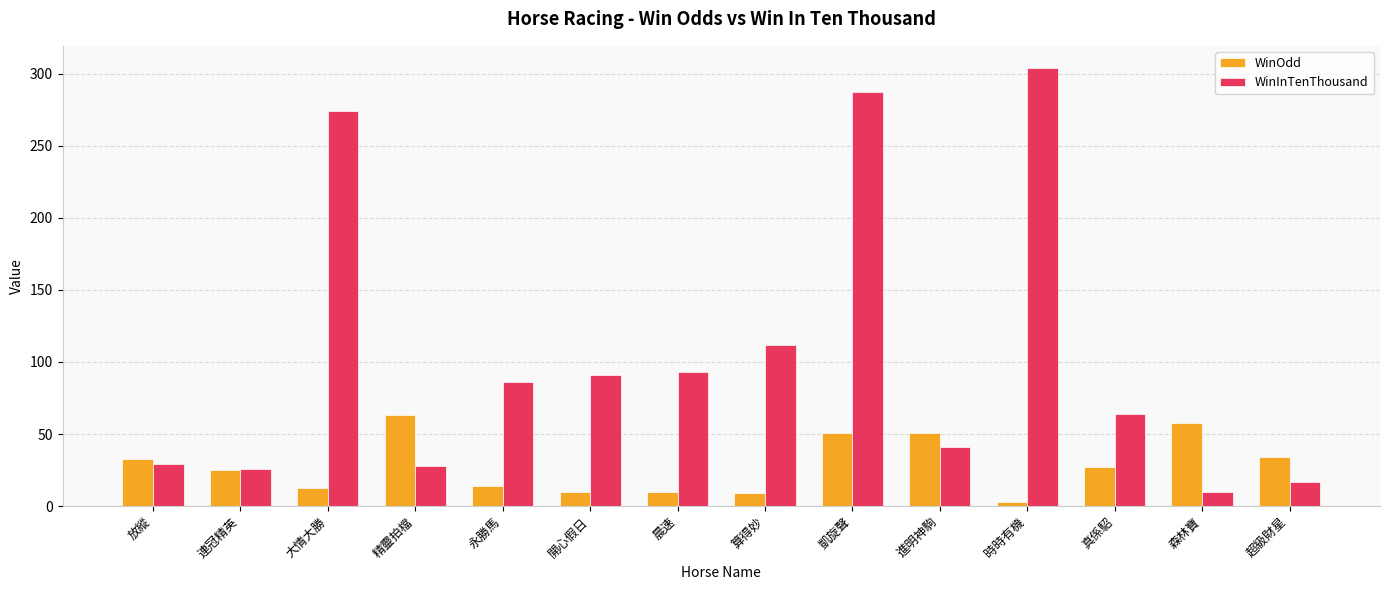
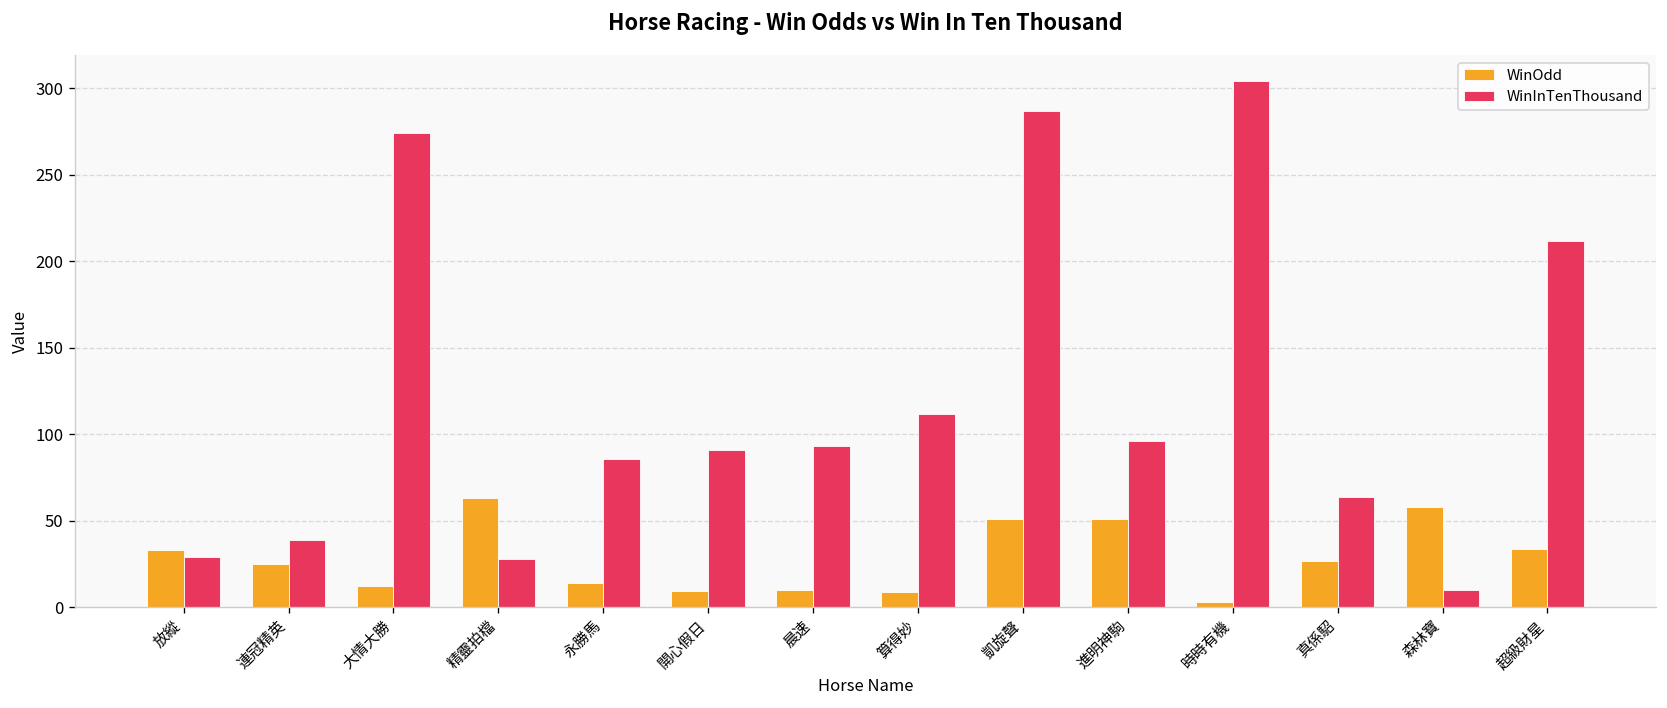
WinInTenThousand, 連冠精英: 26 -> 39
WinInTenThousand, 進明神駒: 41 -> 96
WinInTenThousand, 超級財星: 17 -> 212
